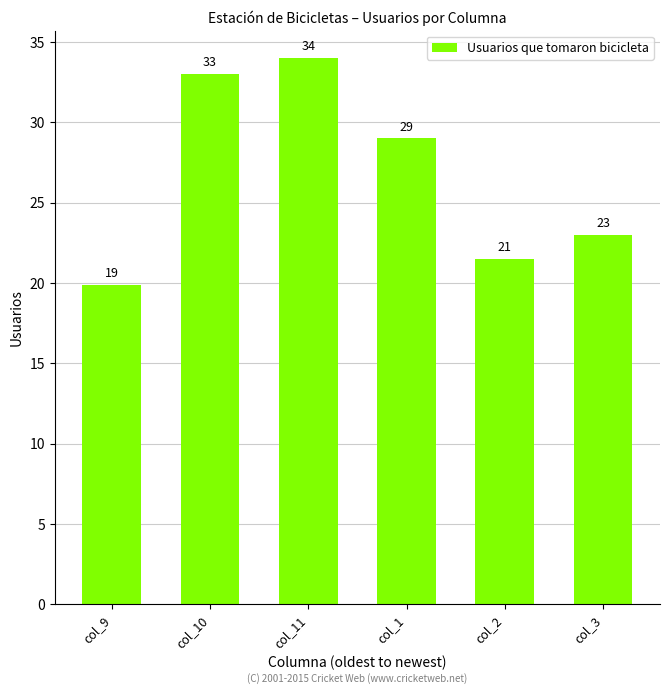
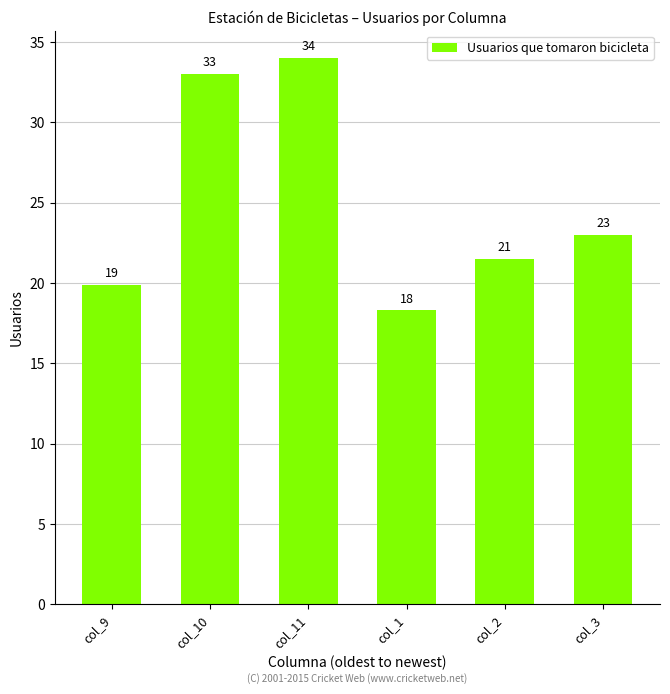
col_1: 29 -> 18
